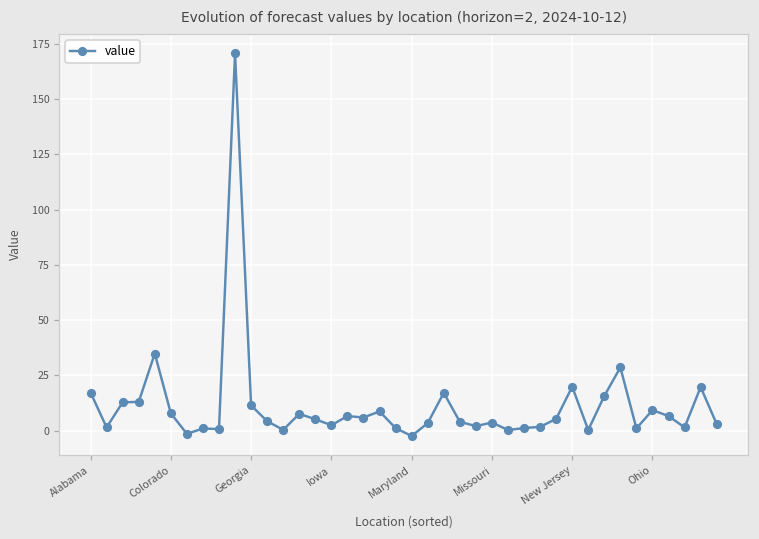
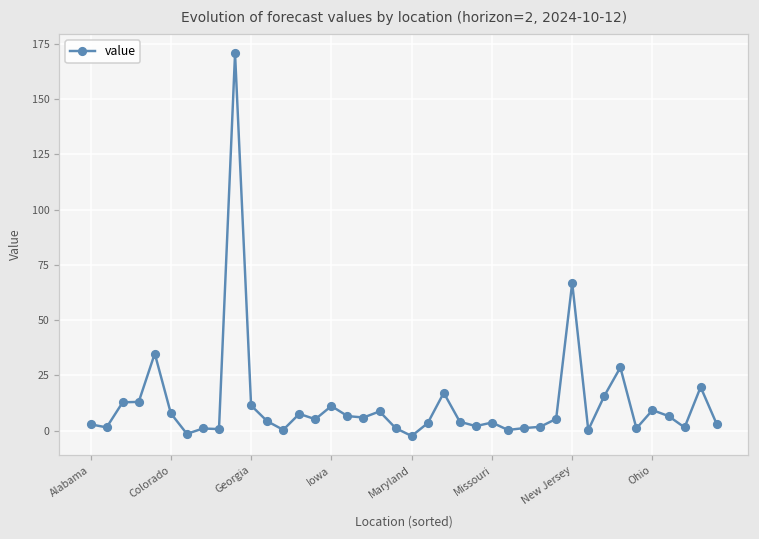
Alabama: 17 -> 3
Iowa: 2 -> 11
New Jersey: 20 -> 67
